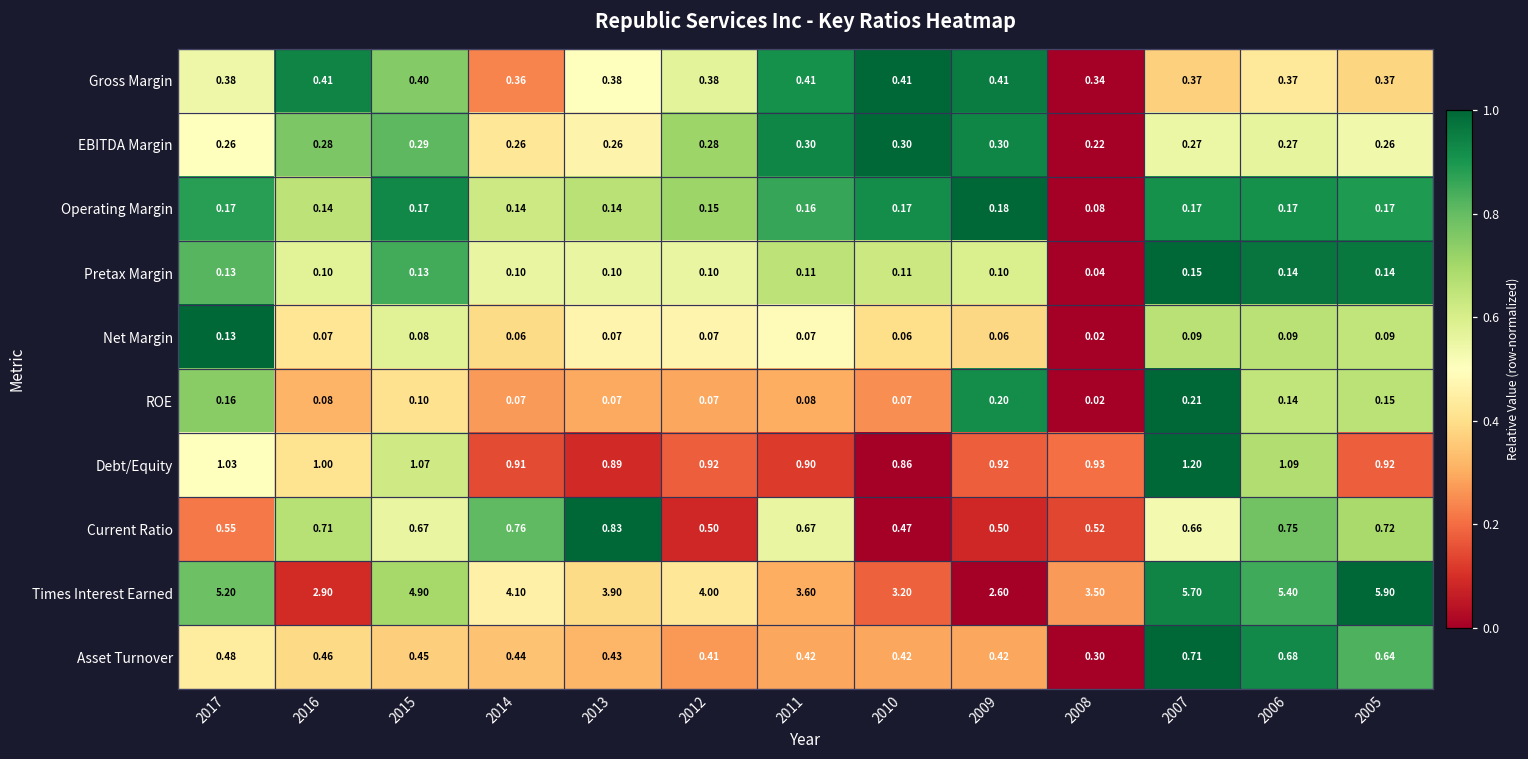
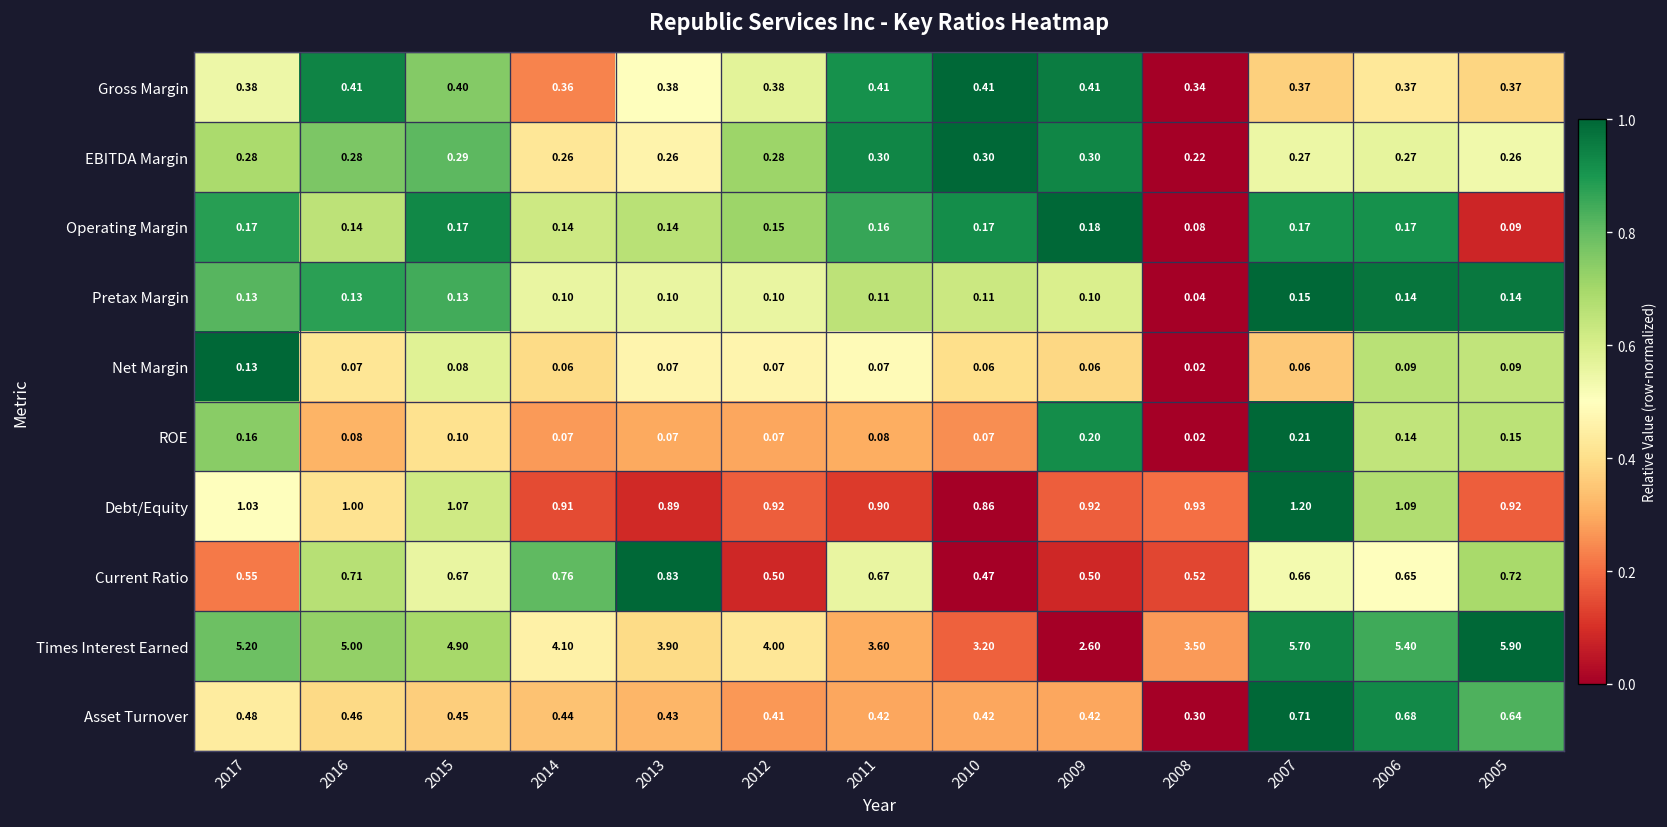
EBITDA Margin, 2017: 0.26 -> 0.28
Operating Margin, 2005: 0.17 -> 0.09
Pretax Margin, 2016: 0.10 -> 0.13
Net Margin, 2007: 0.09 -> 0.06
Current Ratio, 2006: 0.75 -> 0.65
Times Interest Earned, 2016: 2.90 -> 5.00
